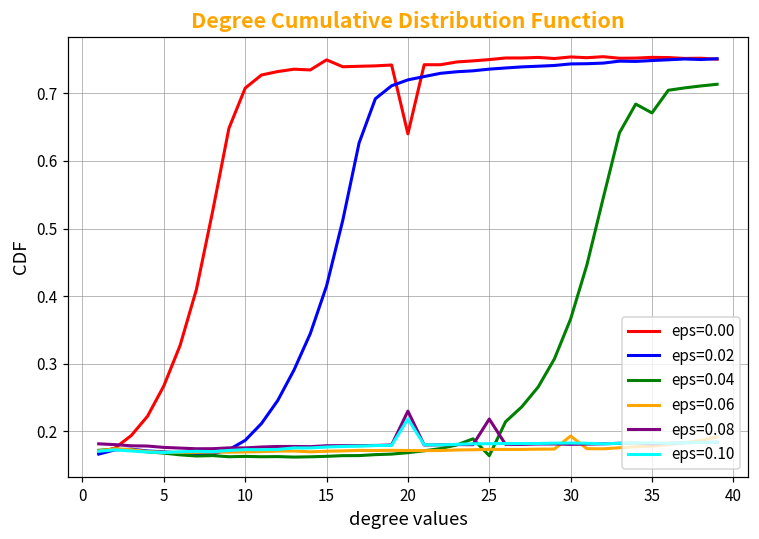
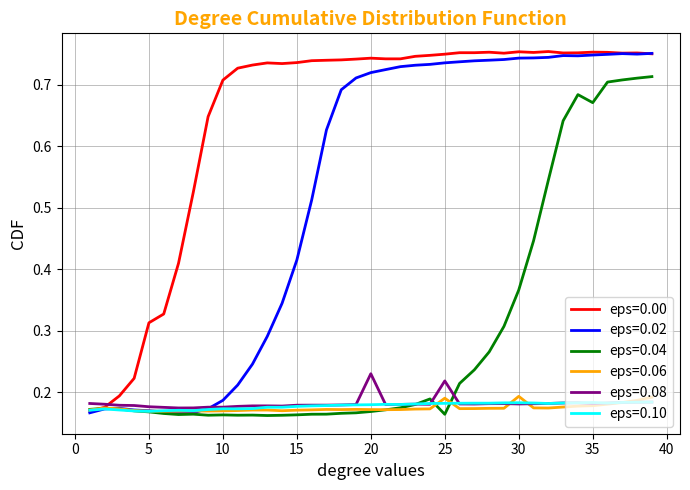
eps=0.00, 5: 0.27 -> 0.31
eps=0.00, 15: 0.75 -> 0.74
eps=0.00, 20: 0.64 -> 0.74
eps=0.10, 20: 0.22 -> 0.18
eps=0.06, 25: 0.17 -> 0.19
